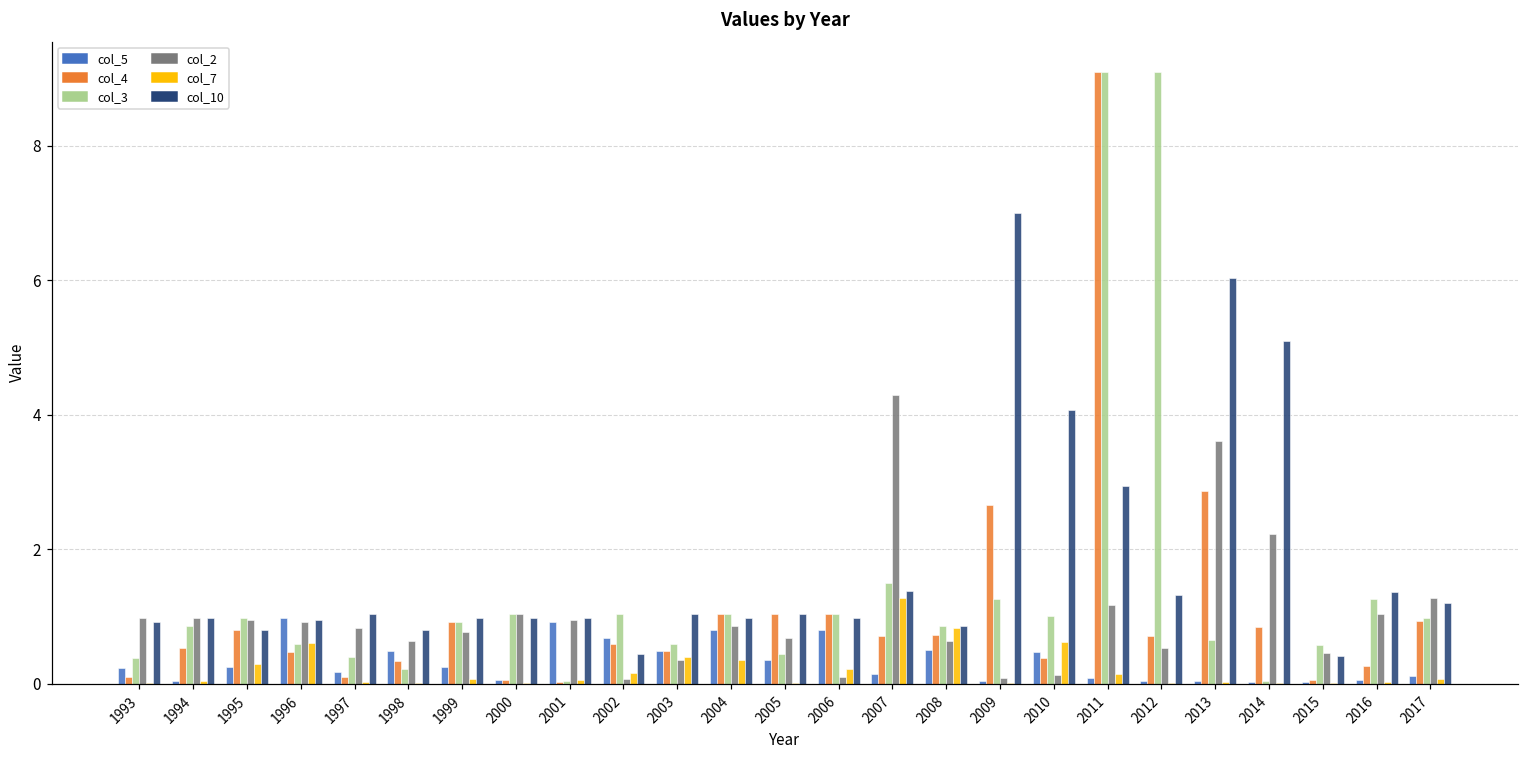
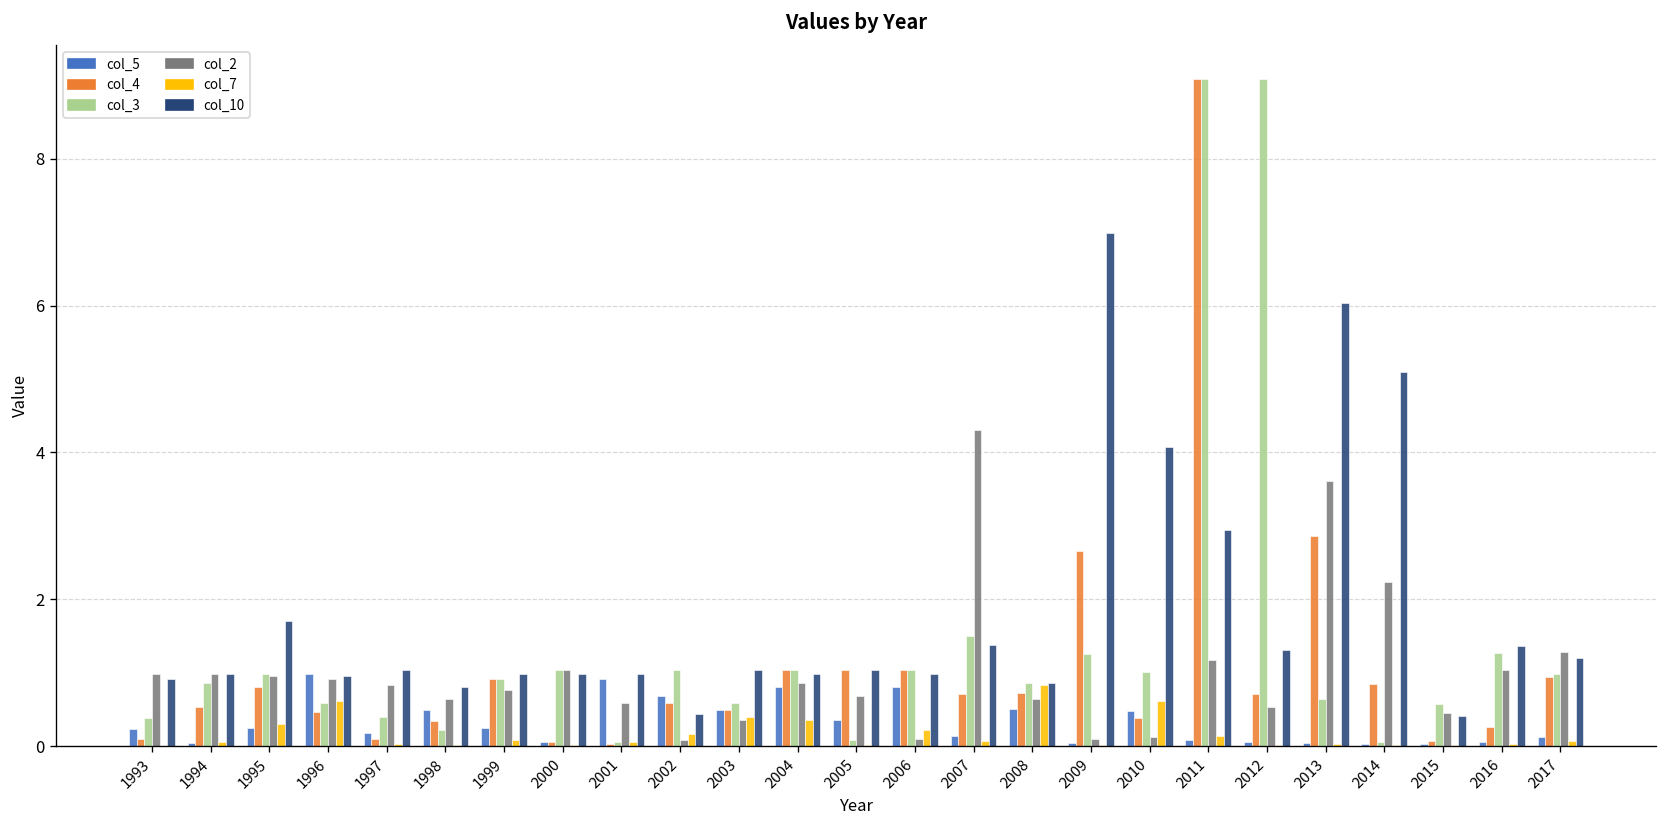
col_10, 1995: 0.8 -> 1.7
col_2, 2001: 1.0 -> 0.6
col_3, 2005: 0.4 -> 0.1
col_7, 2007: 1.3 -> 0.1
